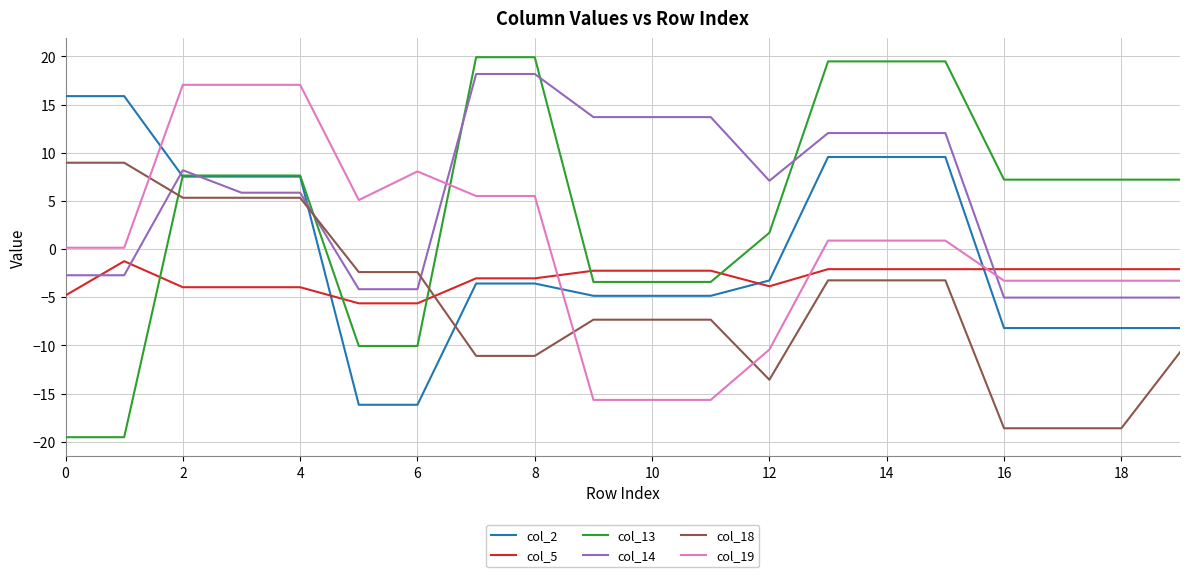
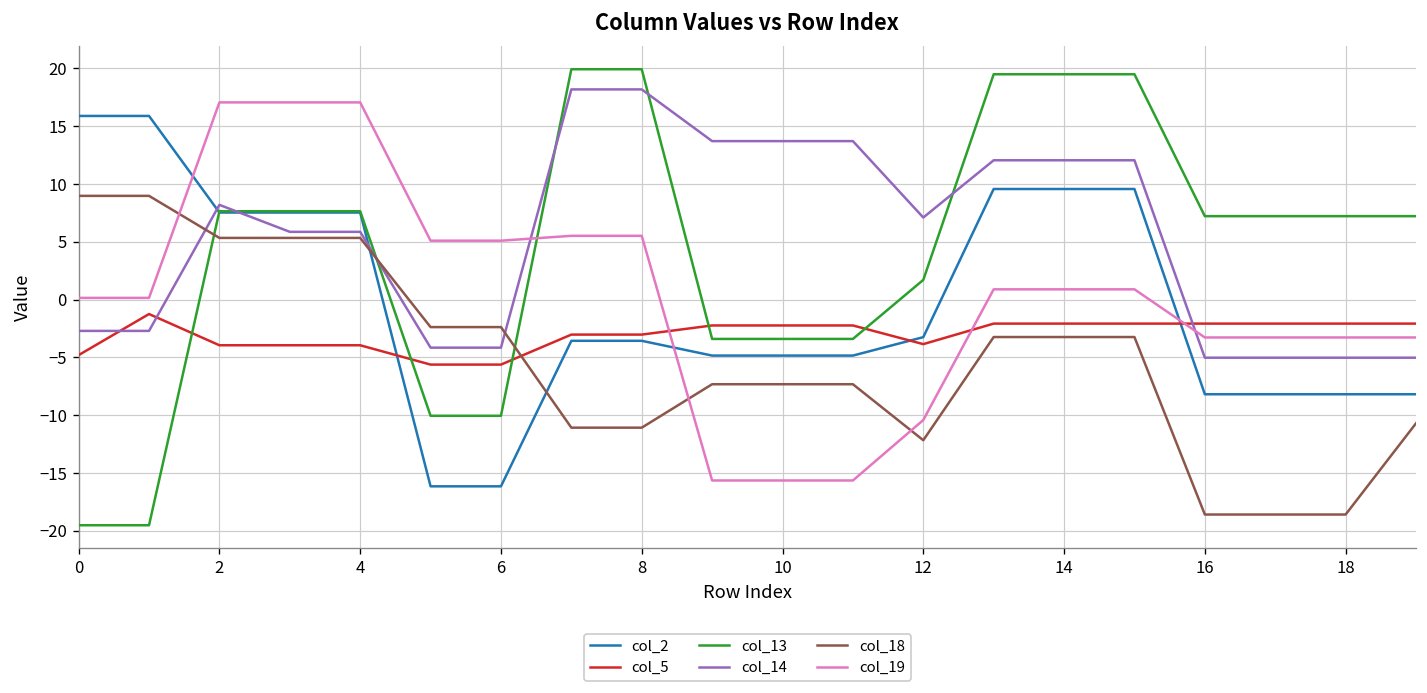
col_19, 6: 8 -> 5
col_18, 12: -14 -> -12
